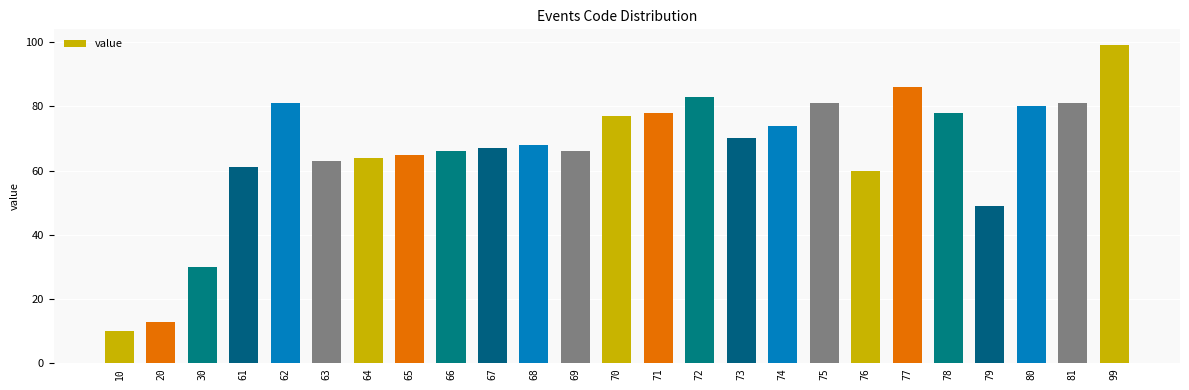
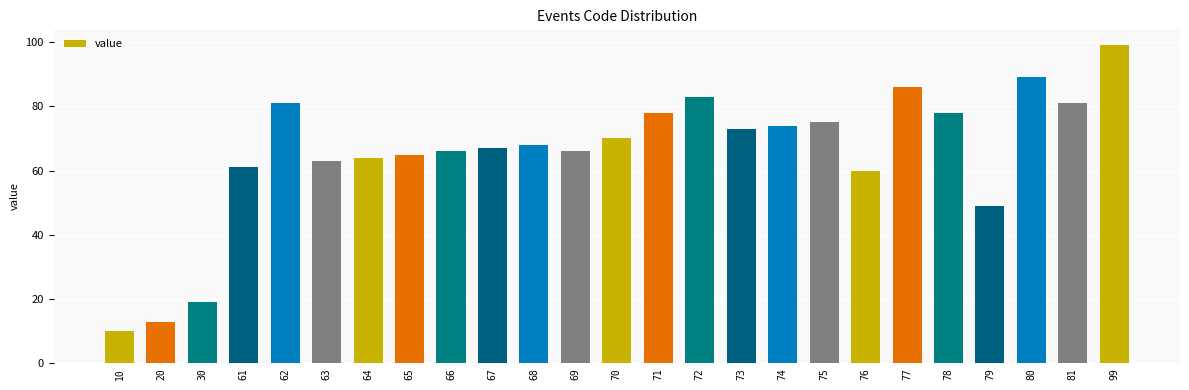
30: 30 -> 19
70: 77 -> 70
73: 70 -> 73
75: 81 -> 75
80: 80 -> 89
